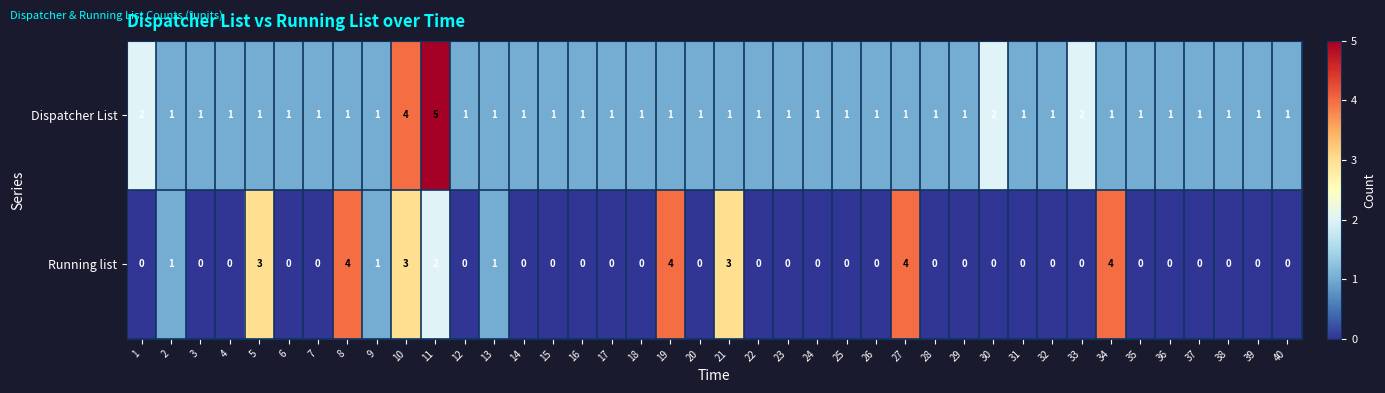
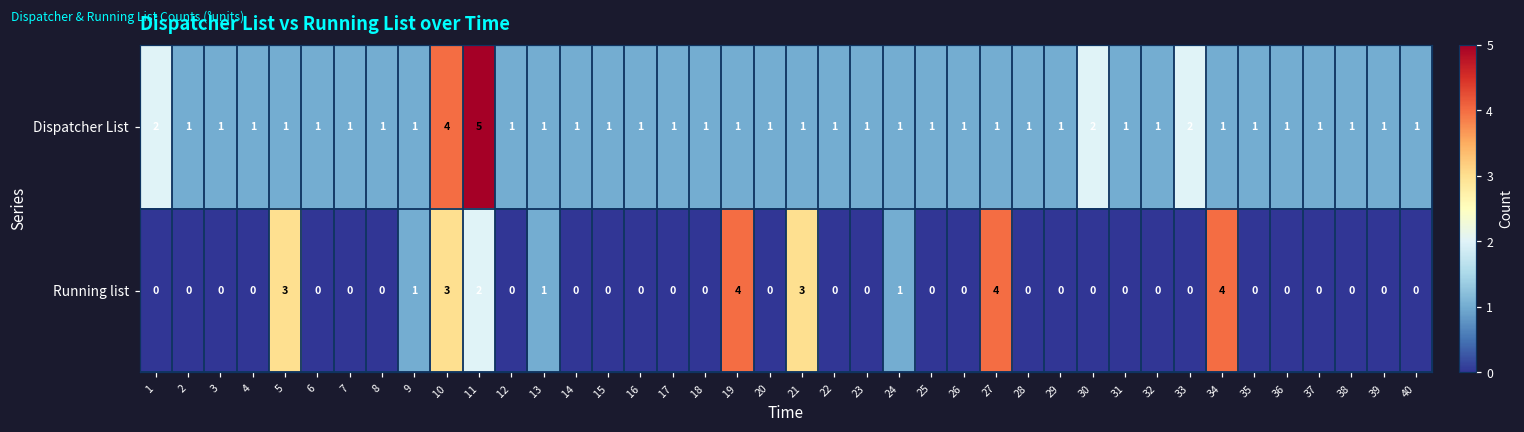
Running list, 2: 1 -> 0
Running list, 8: 4 -> 0
Running list, 24: 0 -> 1
